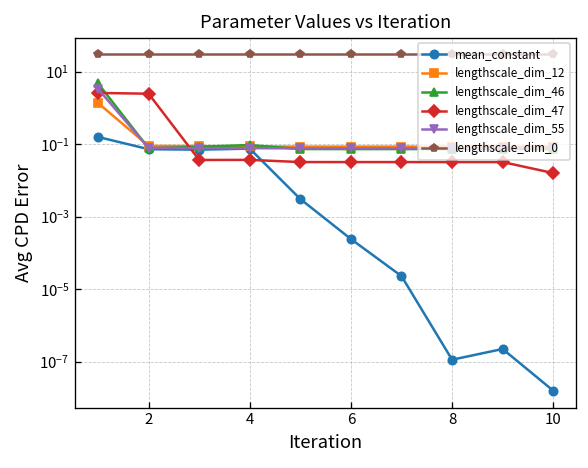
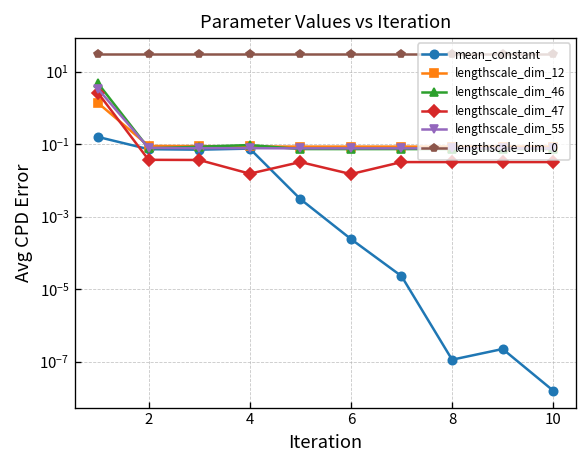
lengthscale_dim_47, 2: 2 -> 0.04
lengthscale_dim_47, 4: 0.04 -> 0.02
lengthscale_dim_47, 6: 0.03 -> 0.01
lengthscale_dim_47, 10: 0.02 -> 0.03
